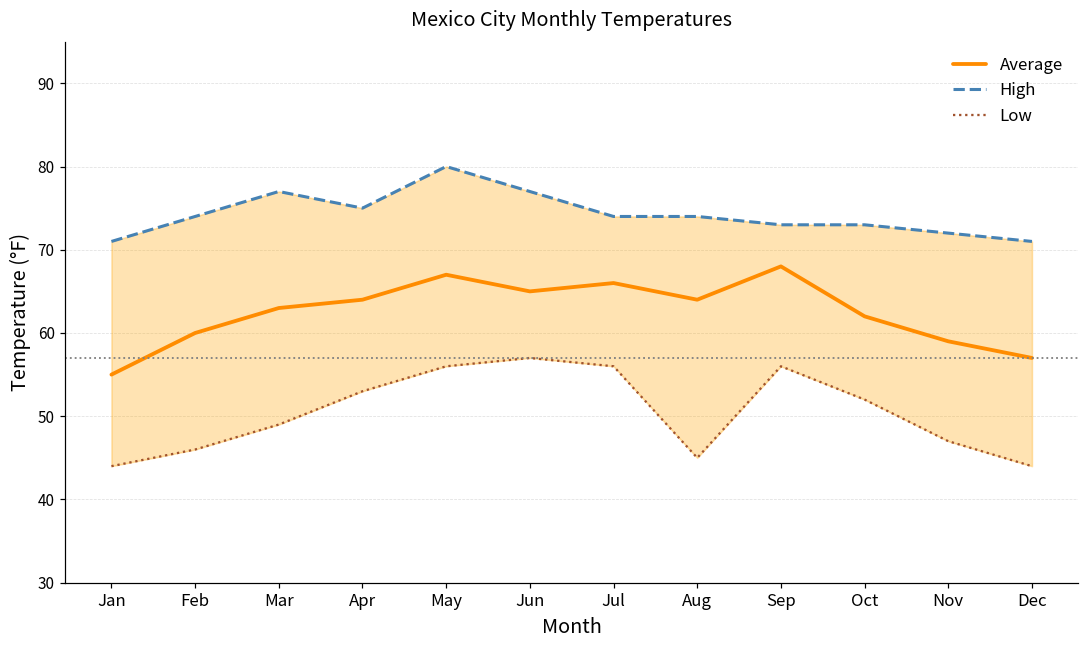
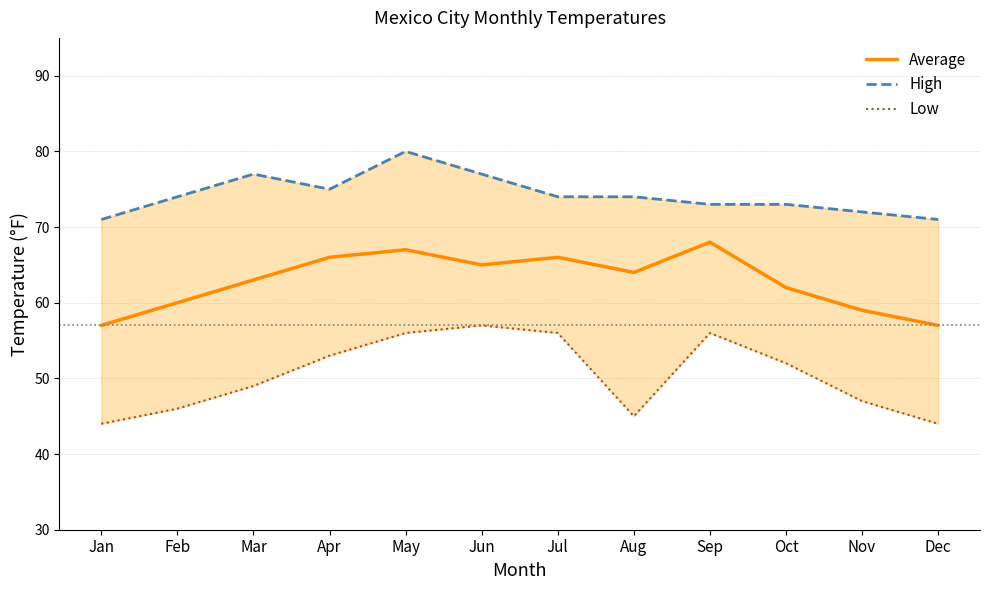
Average, Jan: 55 -> 57
Average, Apr: 64 -> 66
